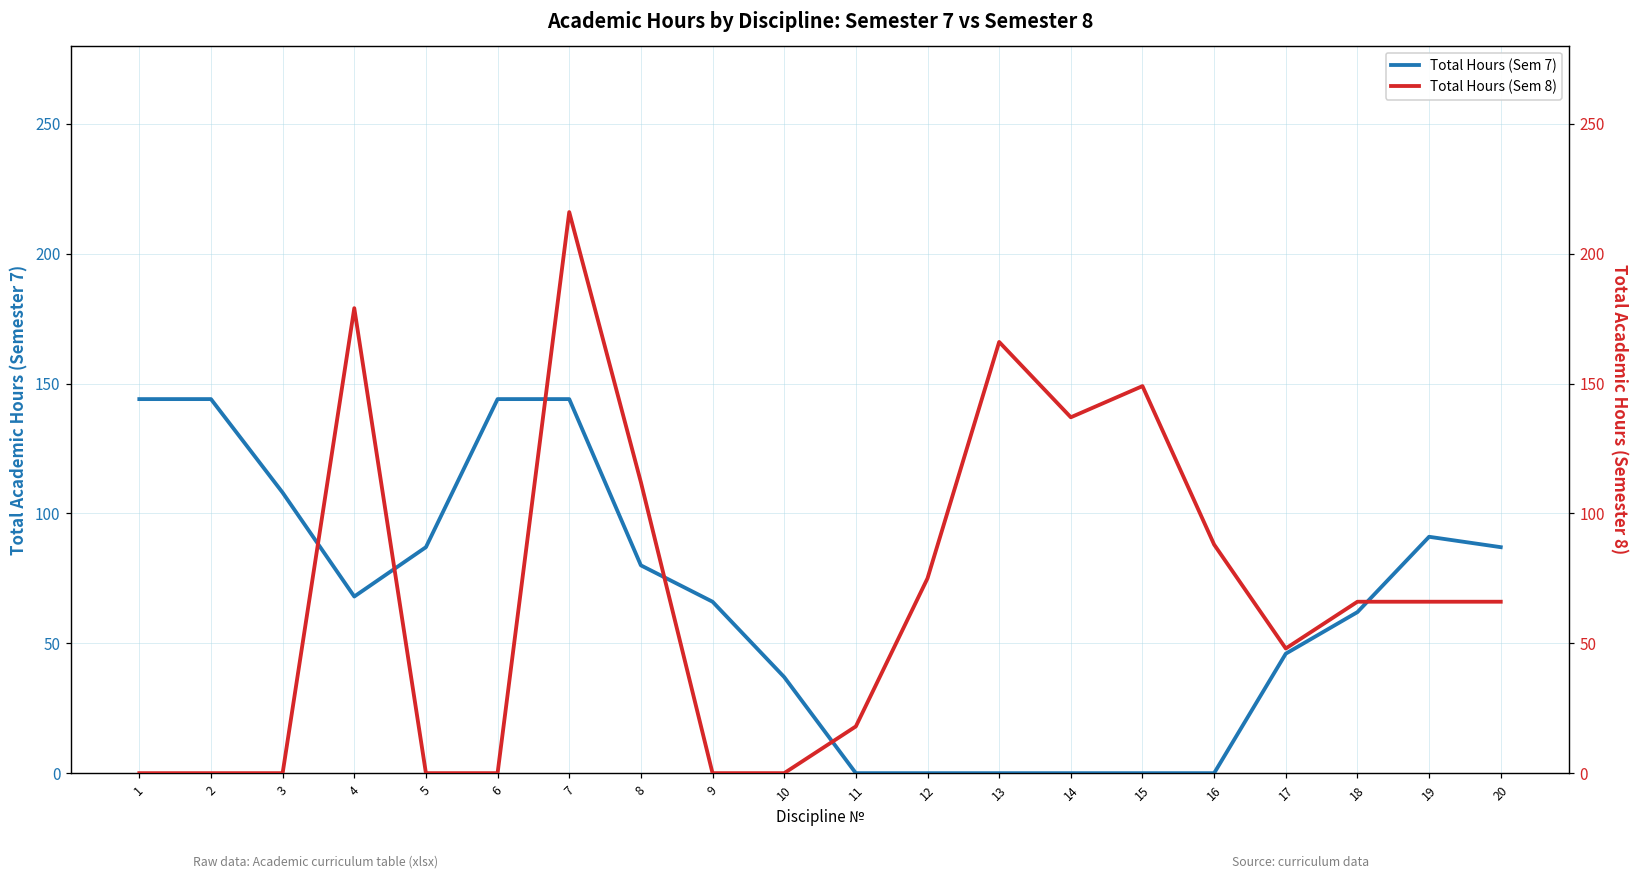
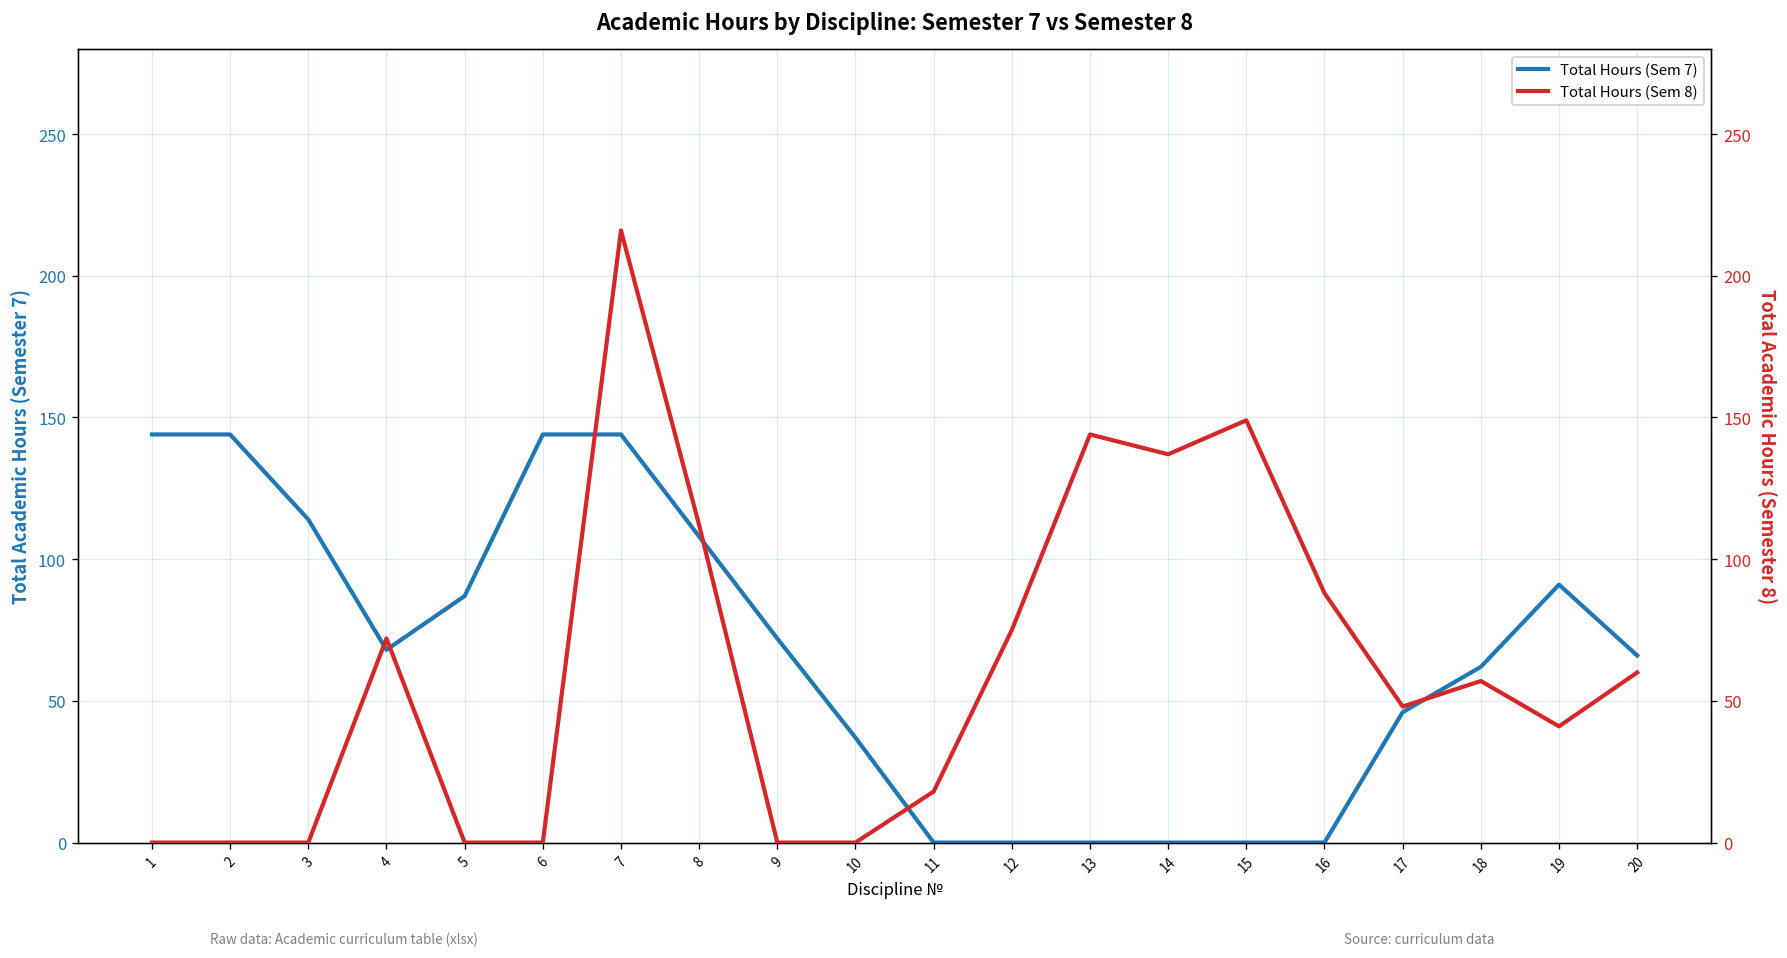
Total Hours (Sem 7), 3: 108 -> 114
Total Hours (Sem 7), 8: 80 -> 108
Total Hours (Sem 7), 9: 66 -> 72
Total Hours (Sem 7), 20: 87 -> 66
Total Hours (Sem 8), 4: 179 -> 72
Total Hours (Sem 8), 13: 166 -> 144
Total Hours (Sem 8), 18: 66 -> 57
Total Hours (Sem 8), 19: 66 -> 41
Total Hours (Sem 8), 20: 66 -> 60
